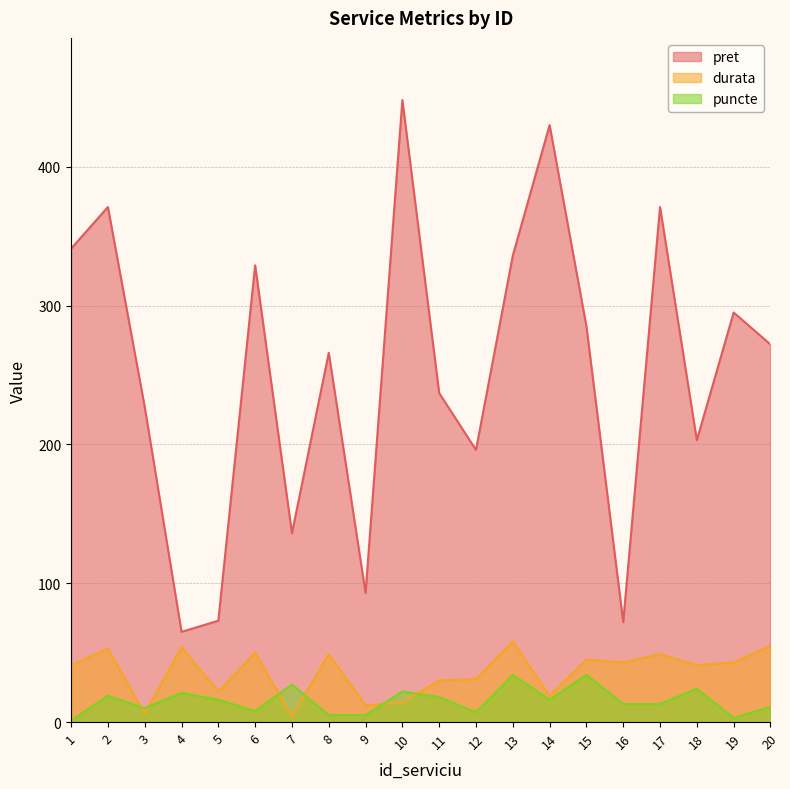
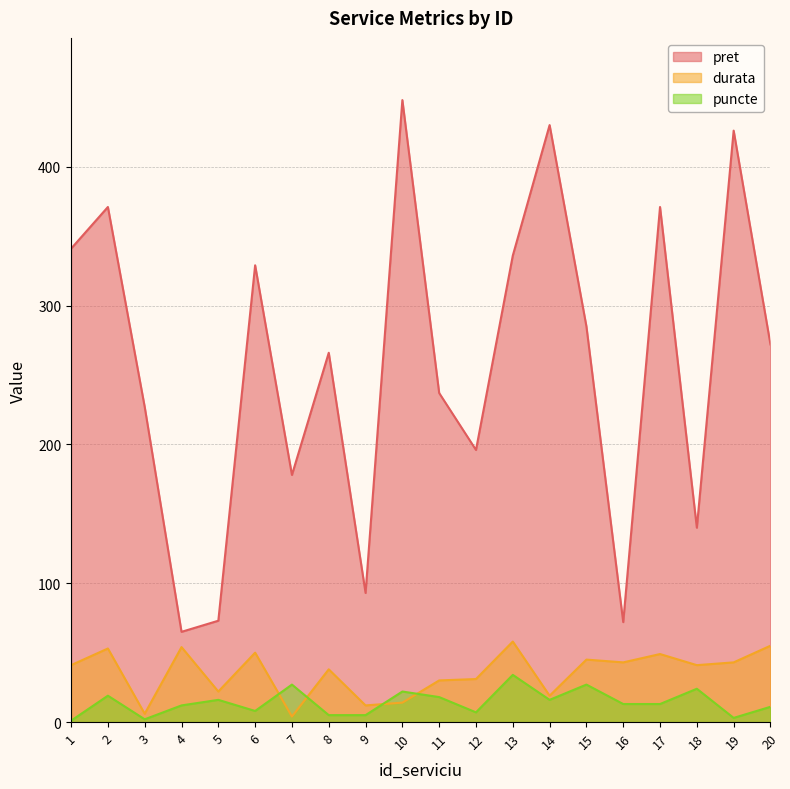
puncte, 3: 10 -> 2
puncte, 4: 21 -> 12
pret, 7: 136 -> 178
durata, 8: 49 -> 38
puncte, 15: 34 -> 27
pret, 18: 203 -> 140
pret, 19: 295 -> 426
